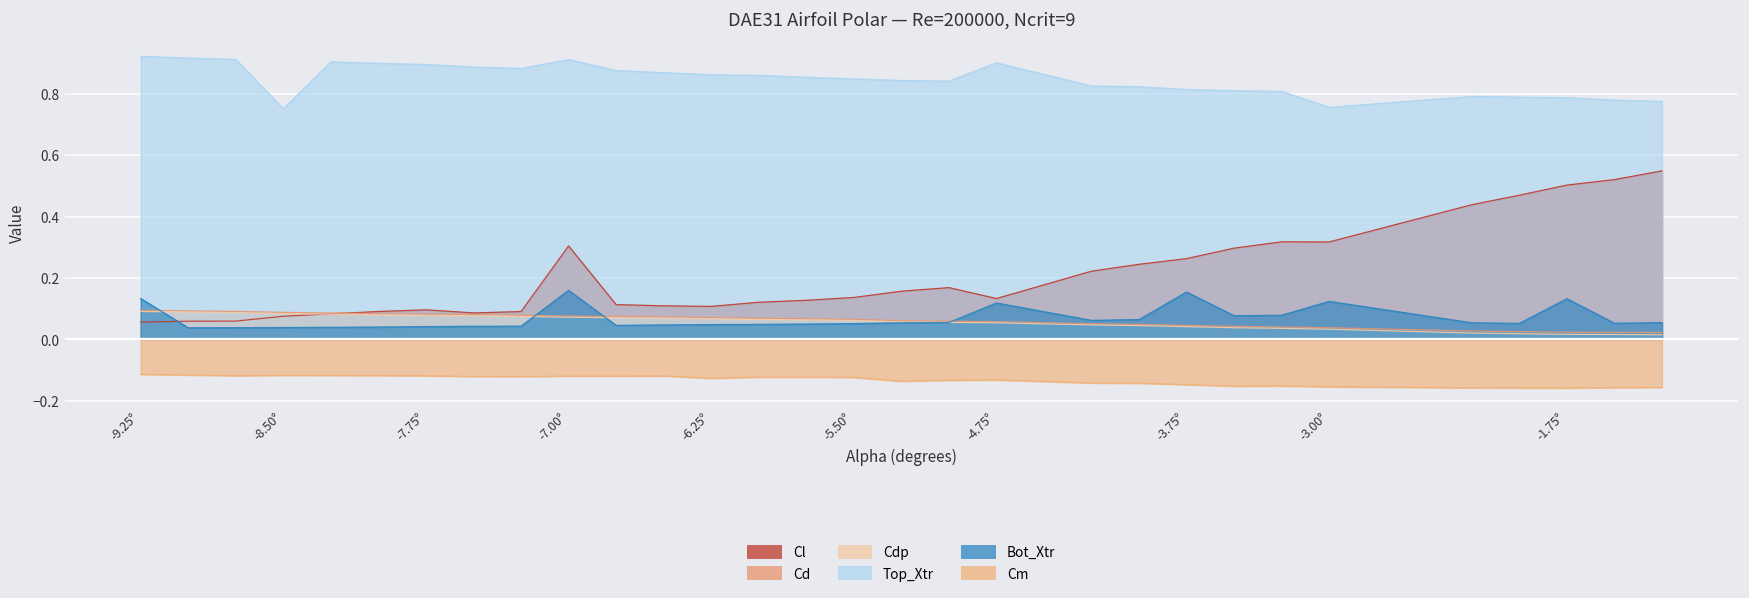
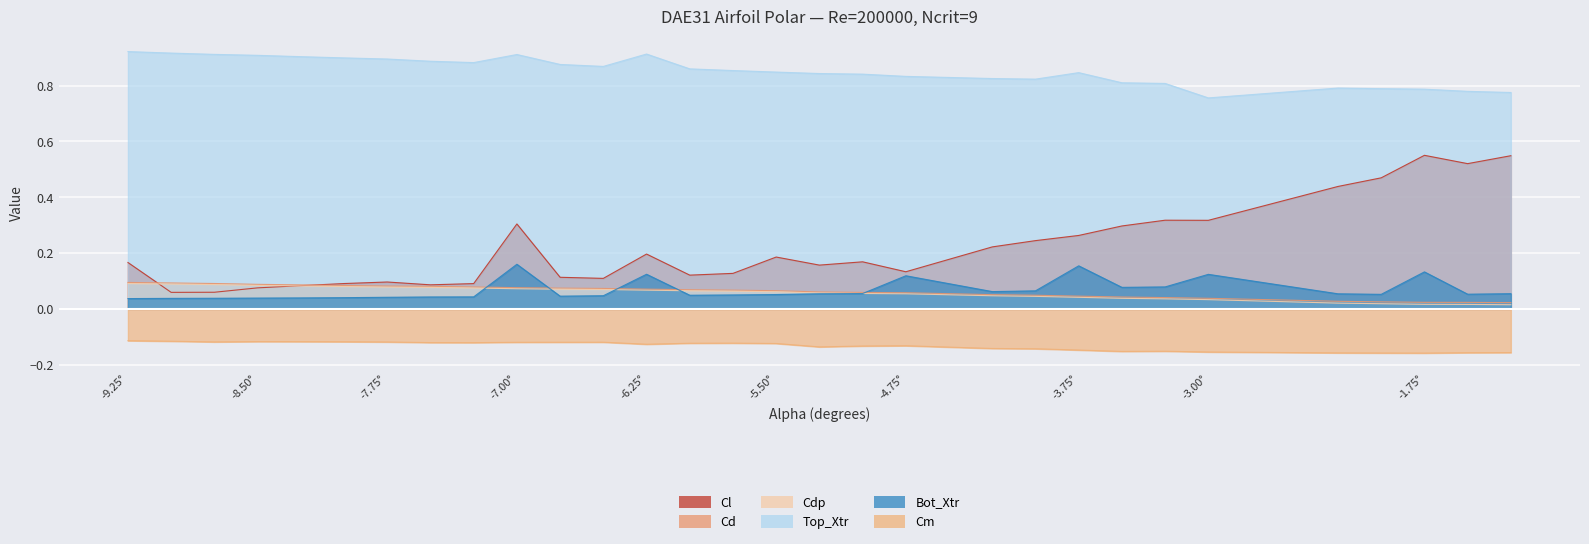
Cl, -9.25°: 0.06 -> 0.17
Bot_Xtr, -9.25°: 0.13 -> 0.04
Top_Xtr, -8.50°: 0.75 -> 0.91
Cl, -6.25°: 0.11 -> 0.20
Top_Xtr, -6.25°: 0.86 -> 0.91
Bot_Xtr, -6.25°: 0.05 -> 0.12
Cl, -5.50°: 0.14 -> 0.19
Top_Xtr, -4.75°: 0.90 -> 0.83
Top_Xtr, -3.75°: 0.81 -> 0.85
Cl, -1.75°: 0.50 -> 0.55
